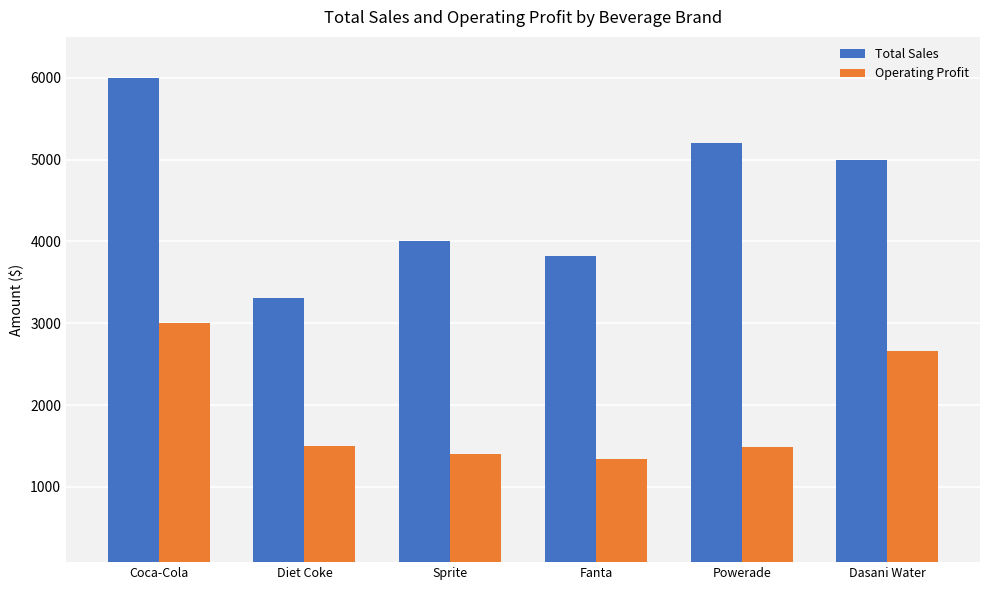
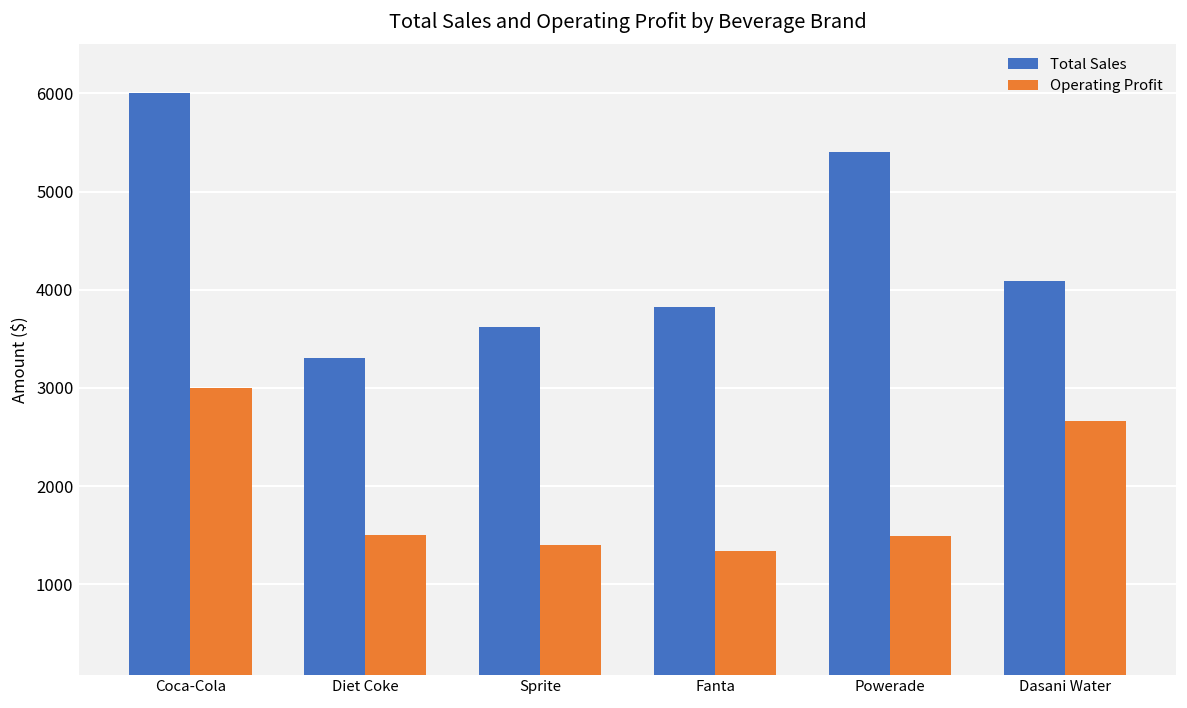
Total Sales, Sprite: 4000 -> 3600
Total Sales, Powerade: 5200 -> 5400
Total Sales, Dasani Water: 5000 -> 4100
